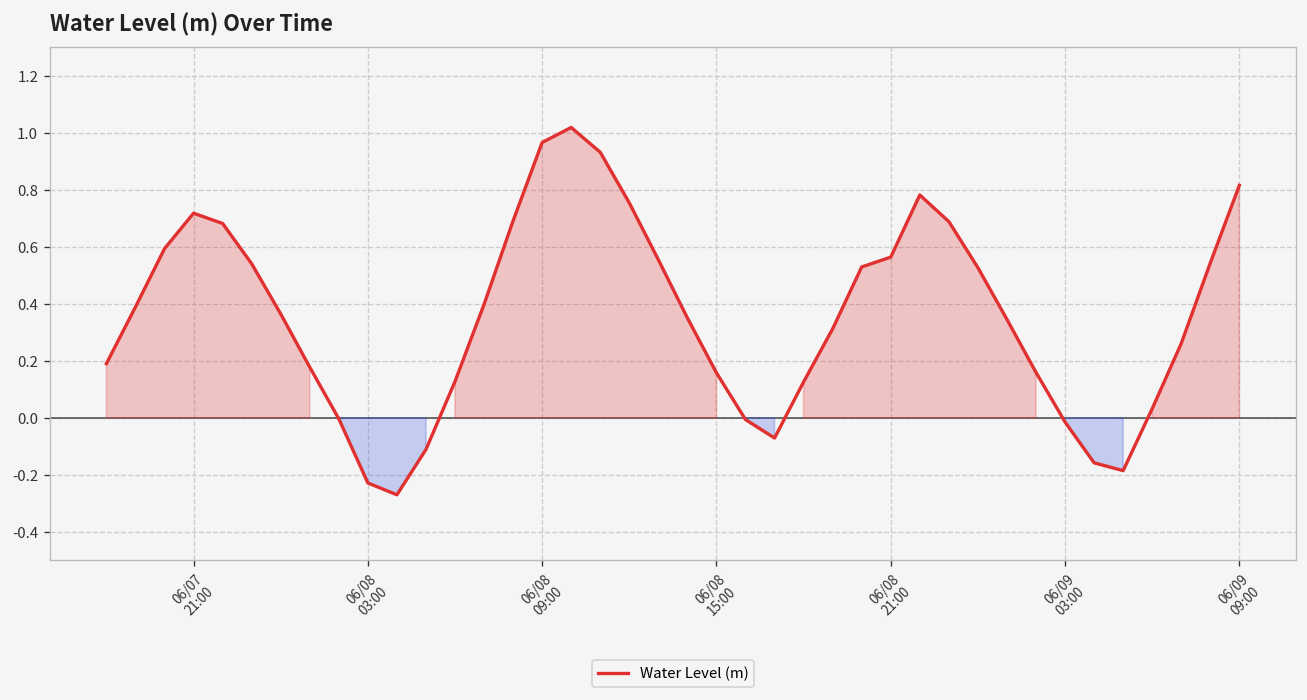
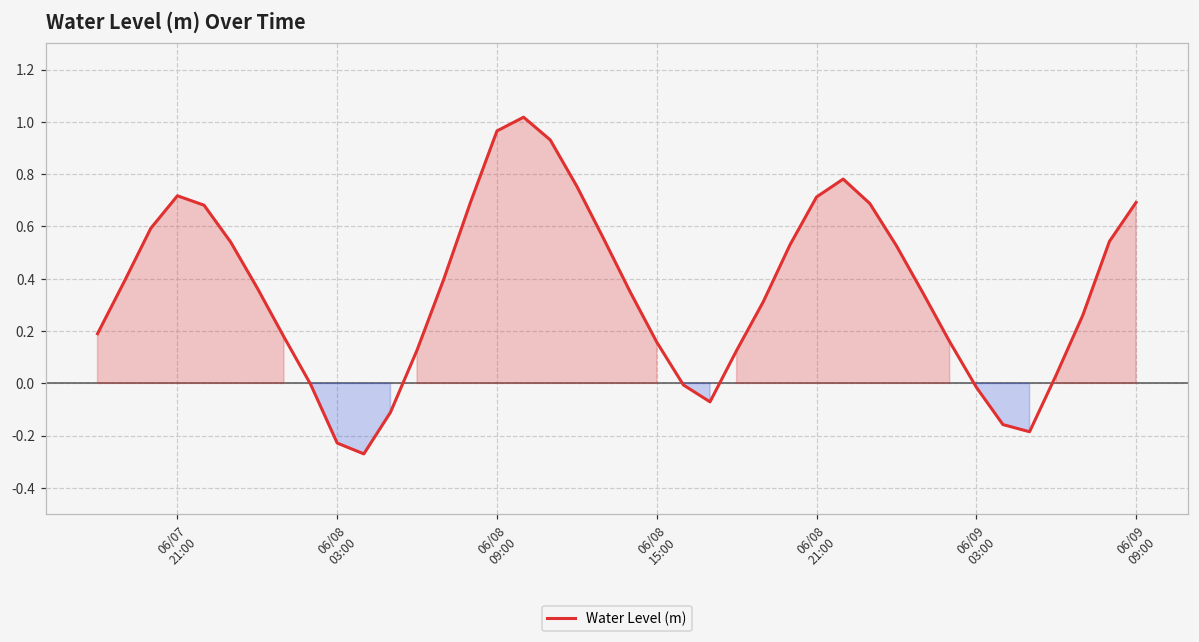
06/08 21:00: 0.56 -> 0.71
06/09 09:00: 0.82 -> 0.69
